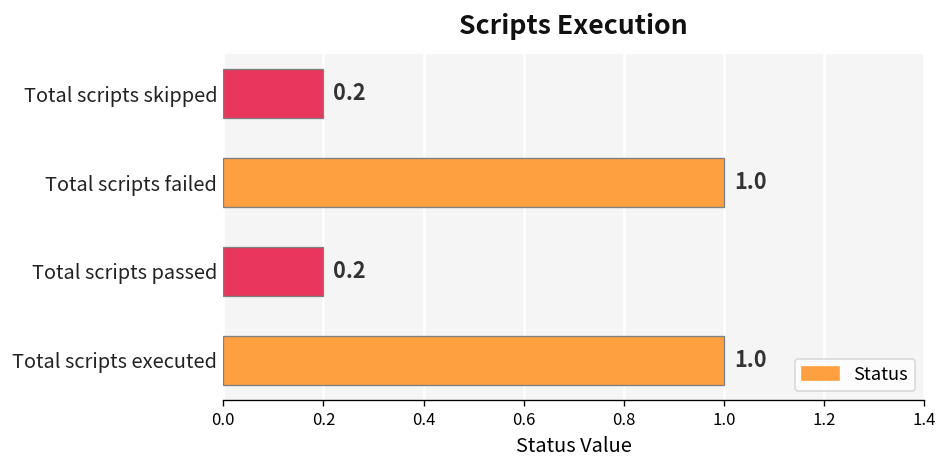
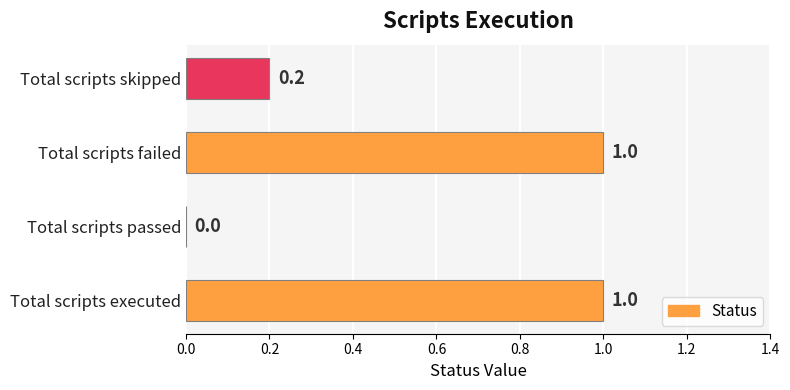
Total scripts passed: 0.2 -> 0.0
